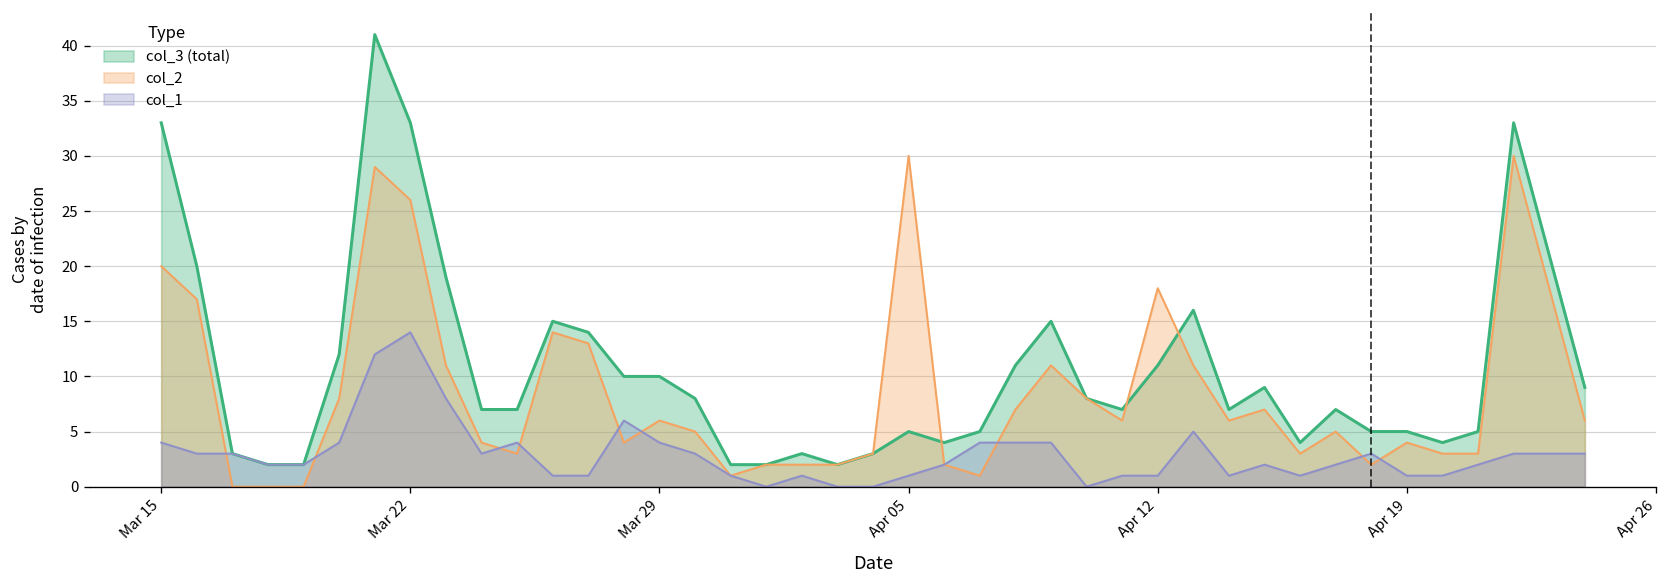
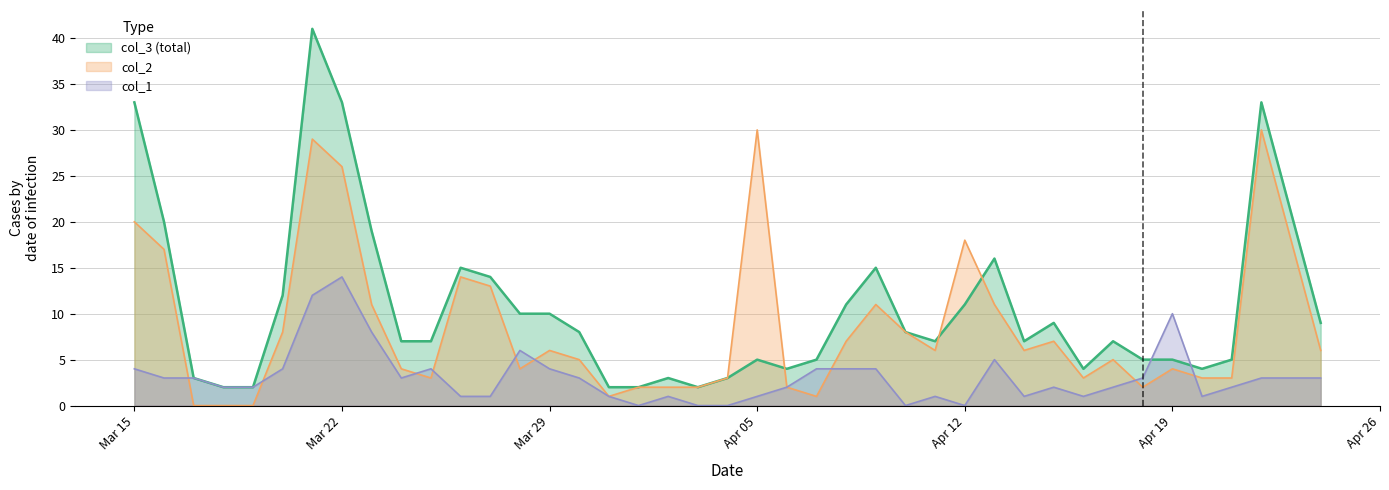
col_1, Apr 12: 1 -> 0
col_1, Apr 19: 1 -> 10
